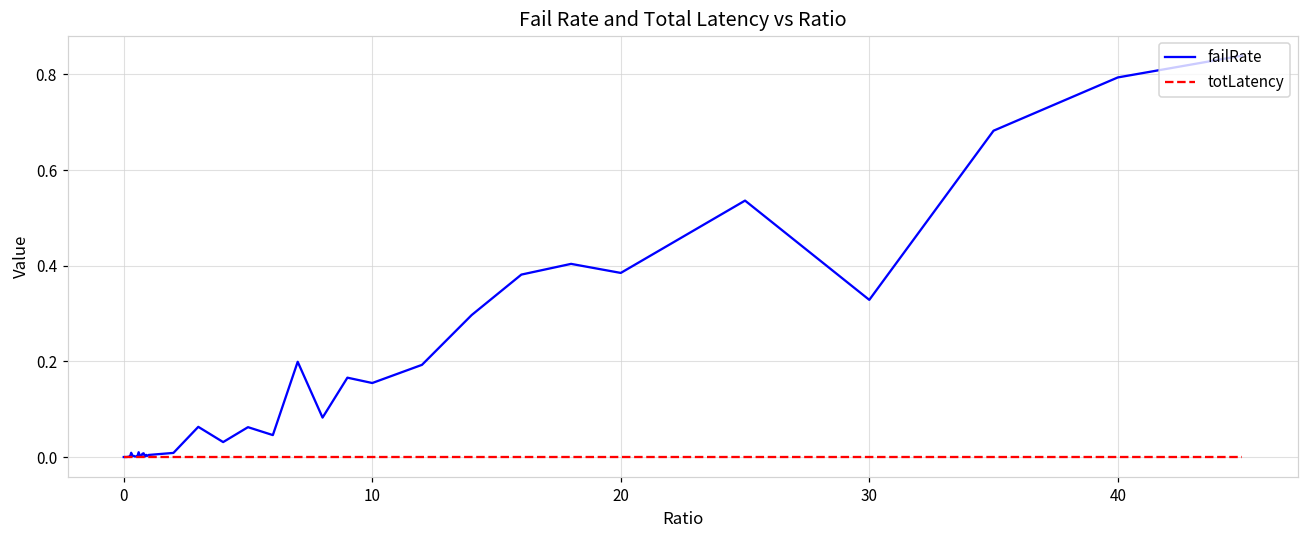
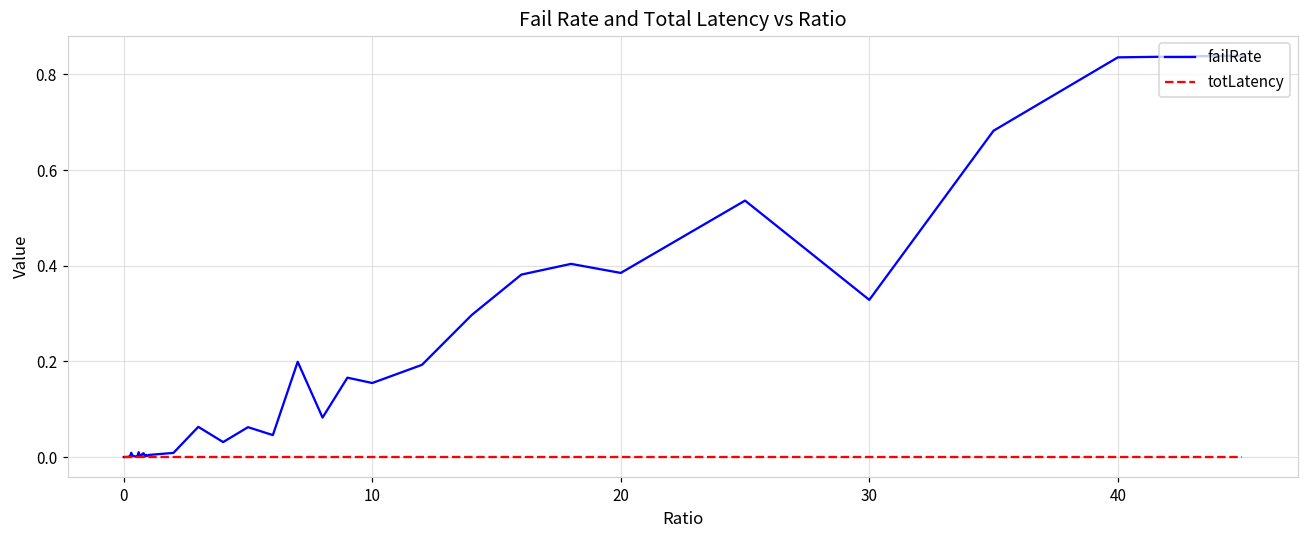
failRate, 40: 0.79 -> 0.84
